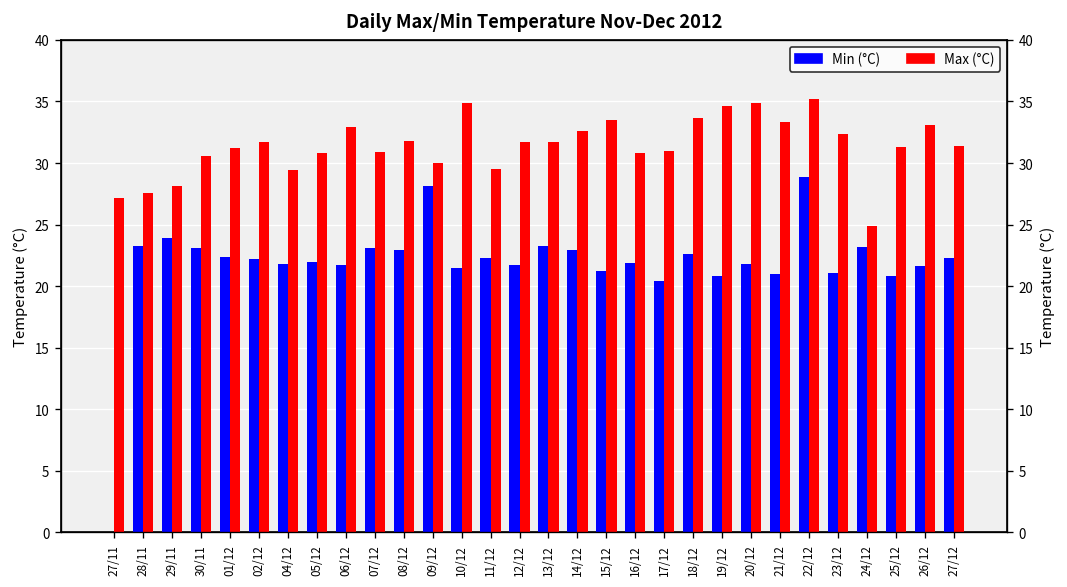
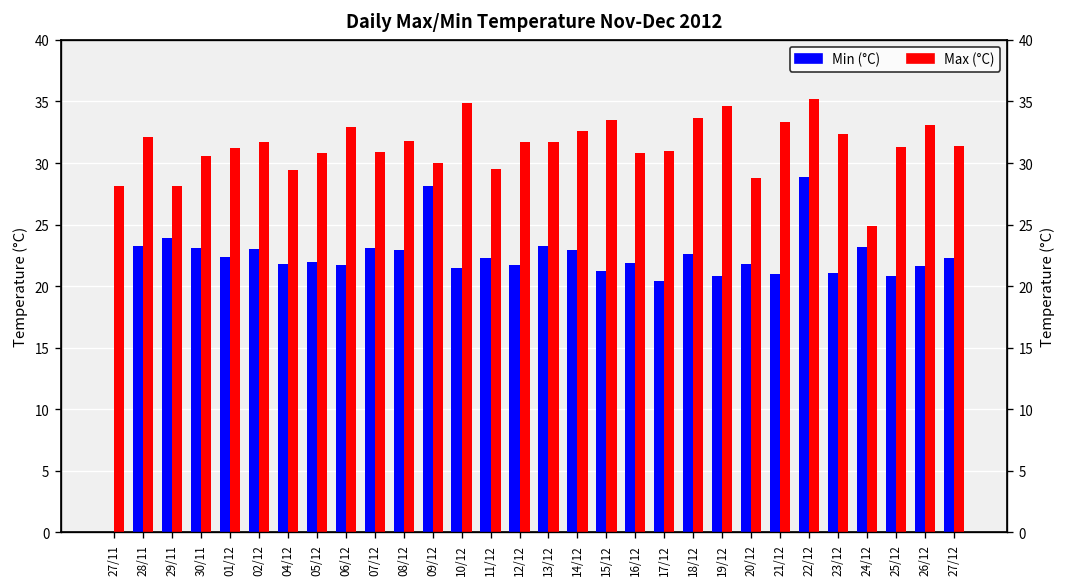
Max (°C), 27/11: 27.2 -> 28.1
Max (°C), 28/11: 27.6 -> 32.1
Min (°C), 02/12: 22.2 -> 23.0
Max (°C), 20/12: 34.9 -> 28.8
